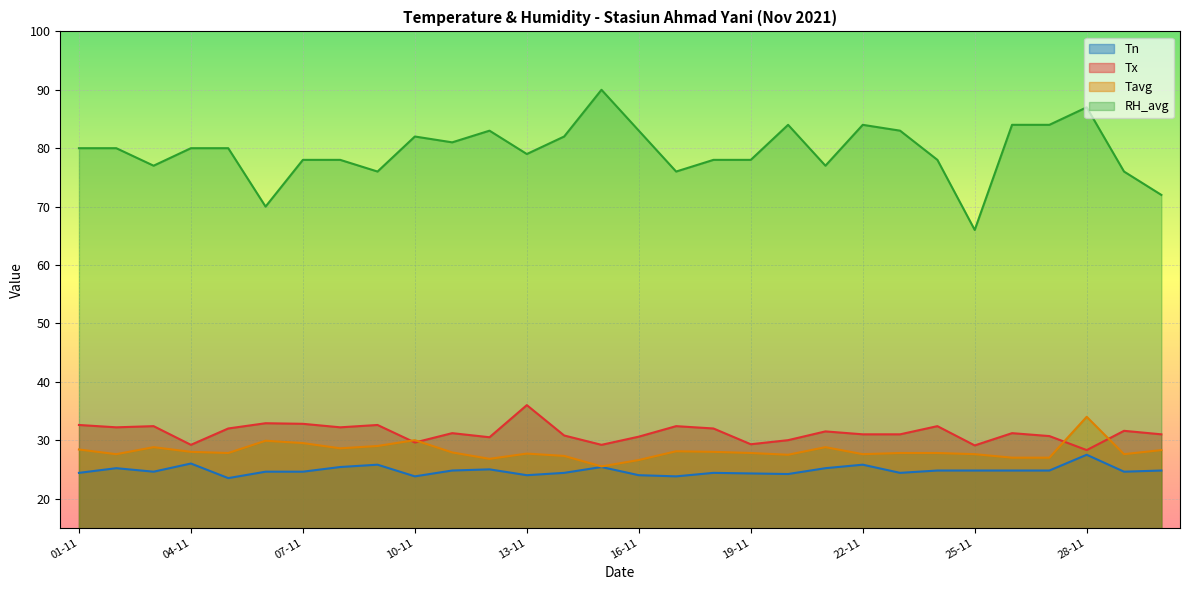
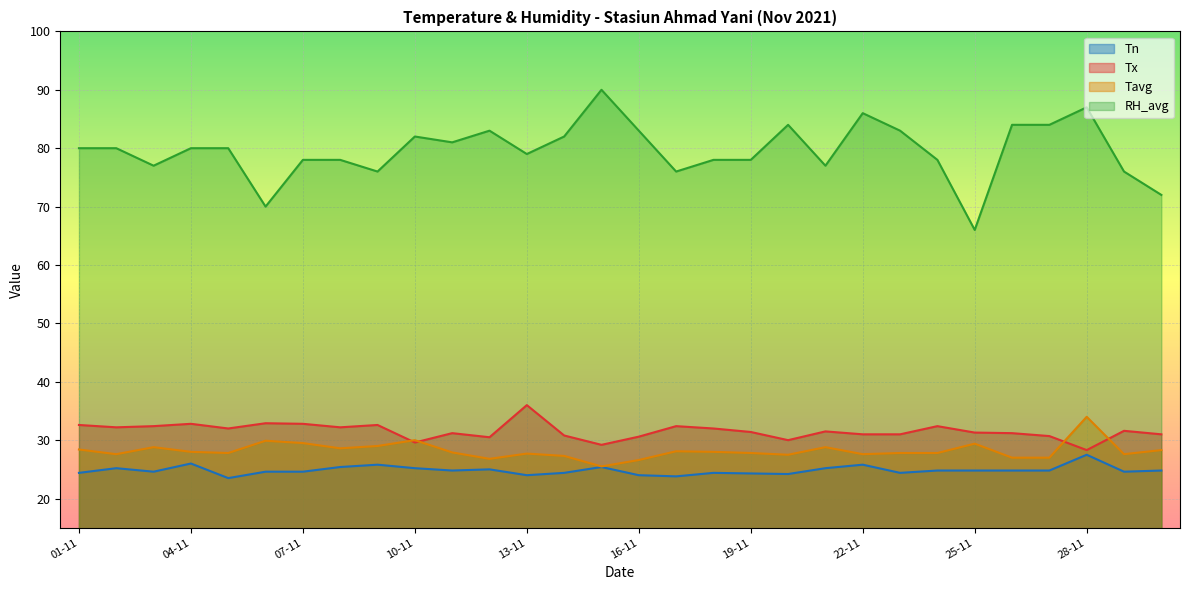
Tx, 04-11: 29 -> 33
Tn, 10-11: 24 -> 25
Tx, 19-11: 29 -> 31
RH_avg, 22-11: 84 -> 86
Tx, 25-11: 29 -> 31
Tavg, 25-11: 28 -> 29
